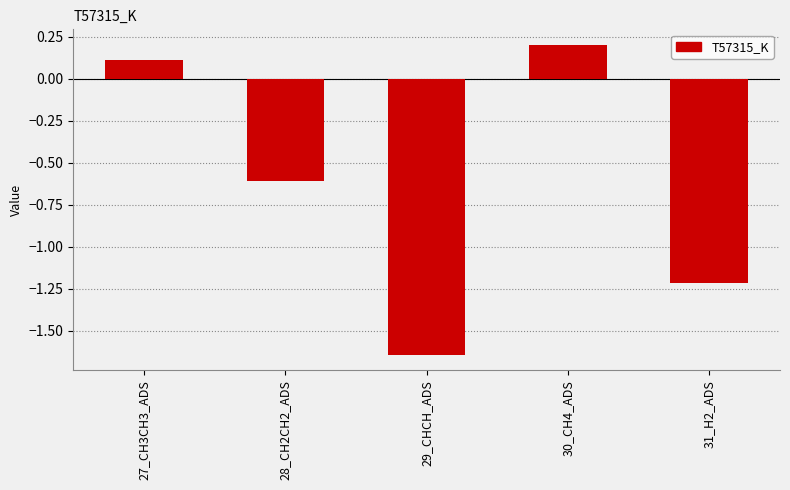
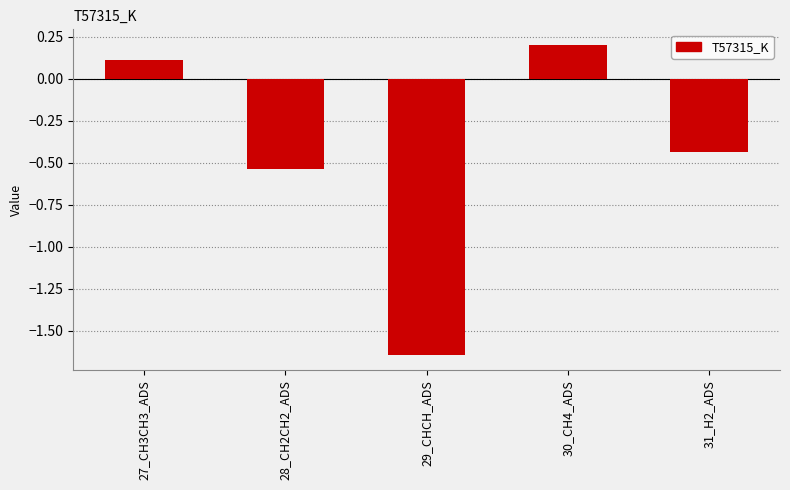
28_CH2CH2_ADS: -0.61 -> -0.54
31_H2_ADS: -1.22 -> -0.44
